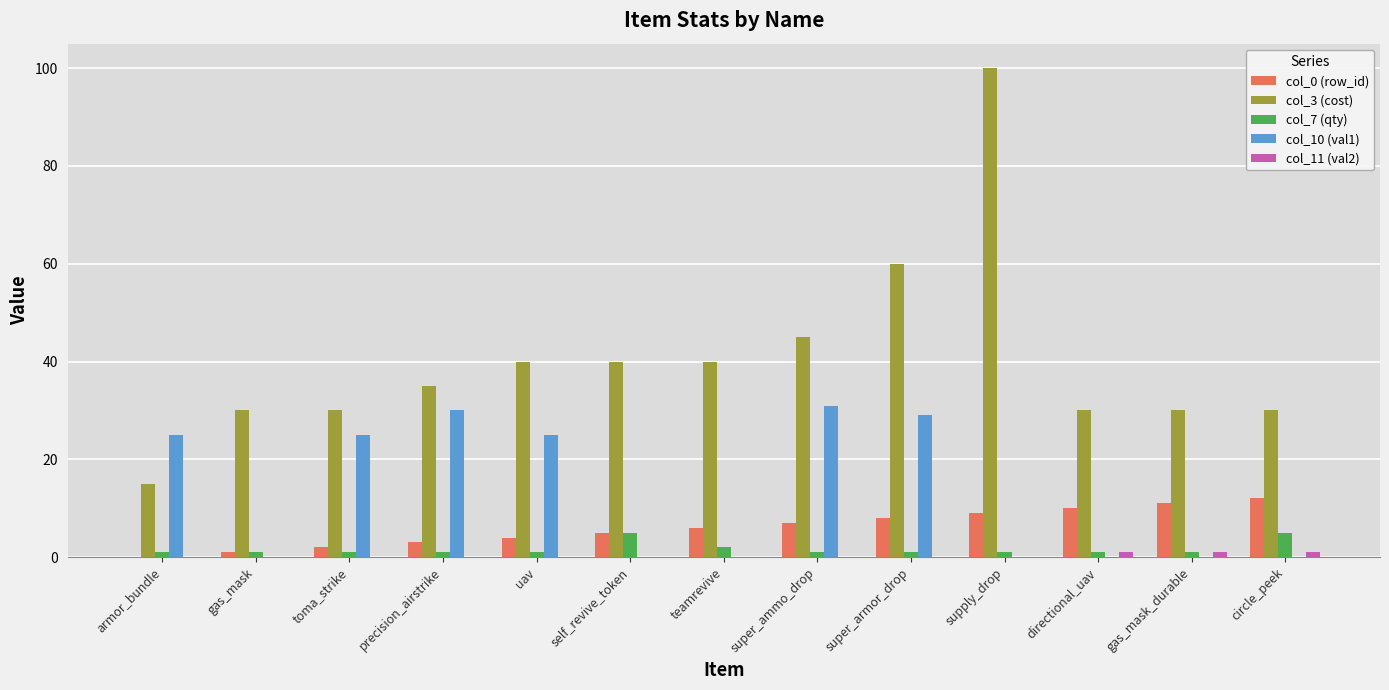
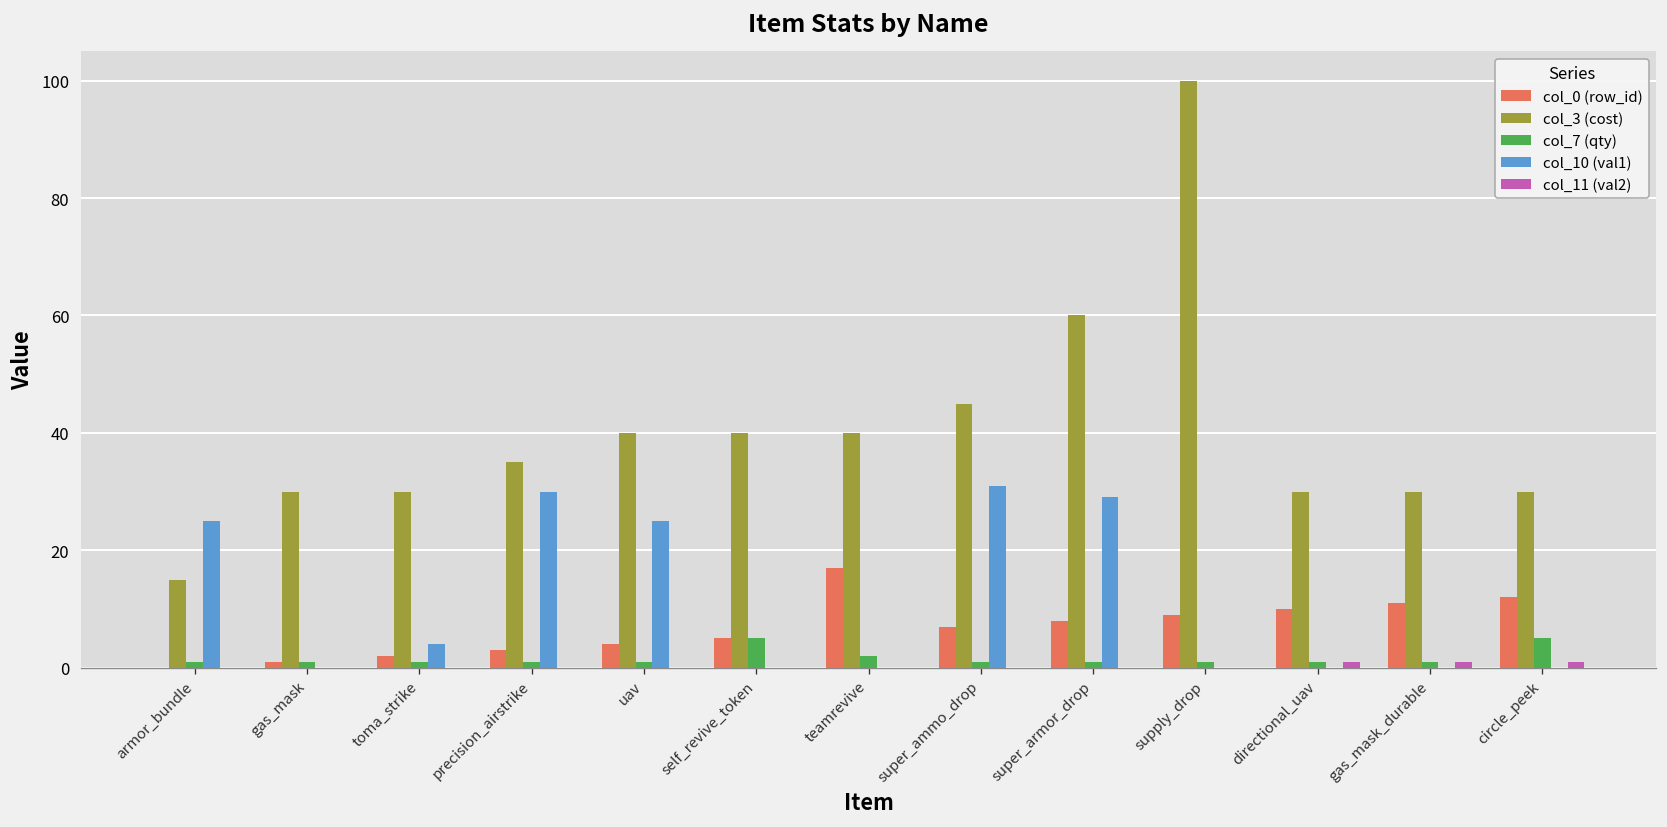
col_10 (val1), toma_strike: 25 -> 4
col_0 (row_id), teamrevive: 6 -> 17
